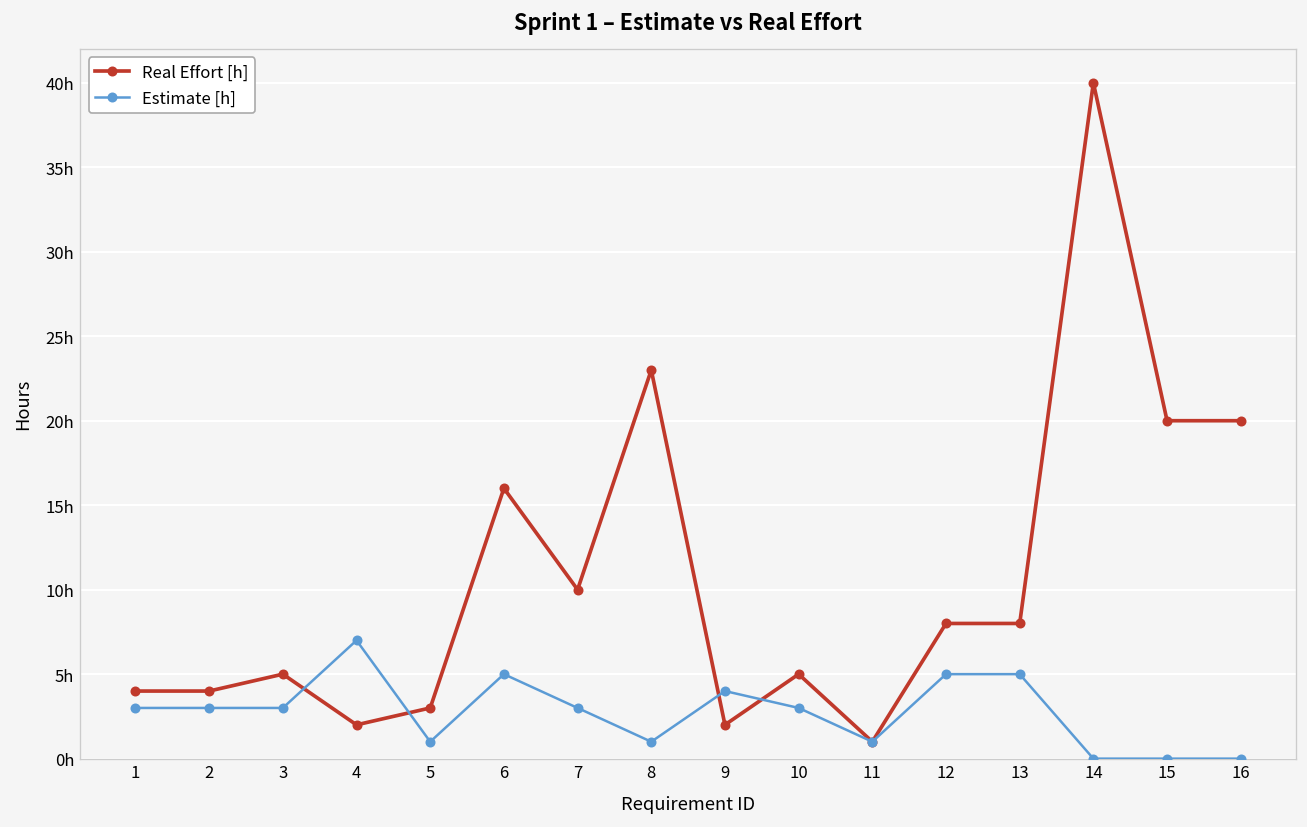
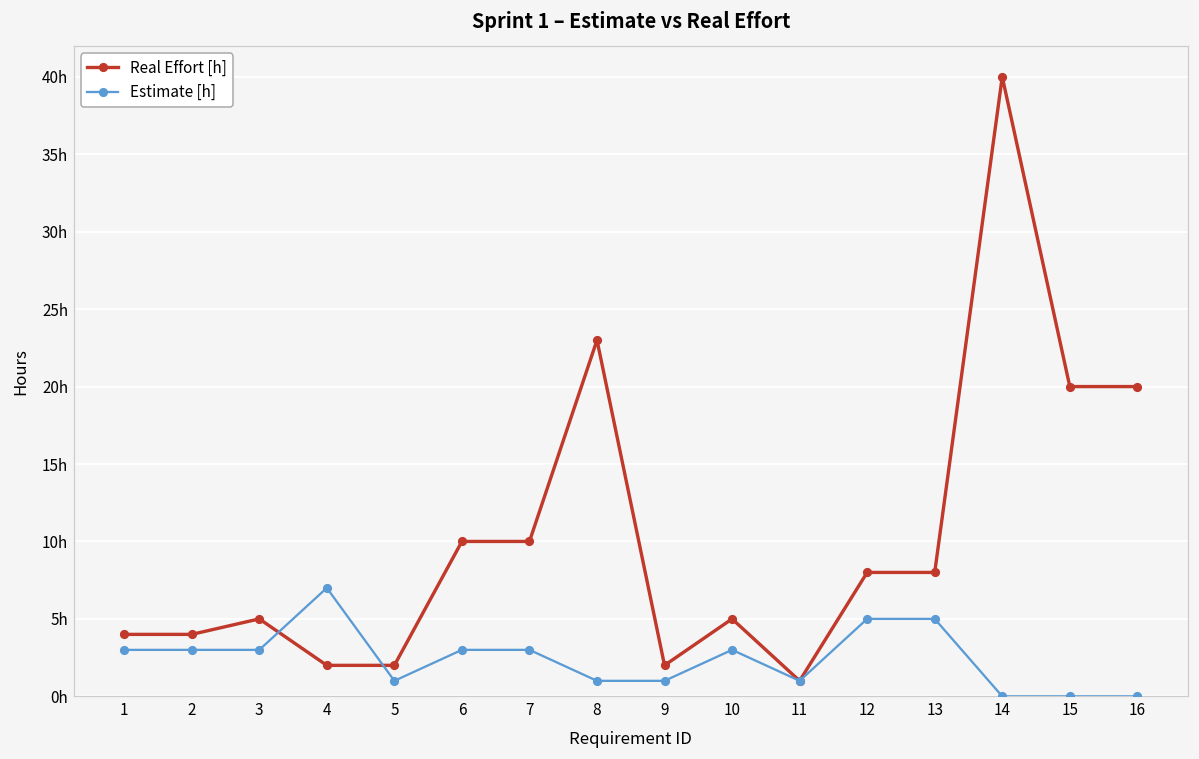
Real Effort [h], 5: 3h -> 2h
Real Effort [h], 6: 16h -> 10h
Estimate [h], 6: 5h -> 3h
Estimate [h], 9: 4h -> 1h
